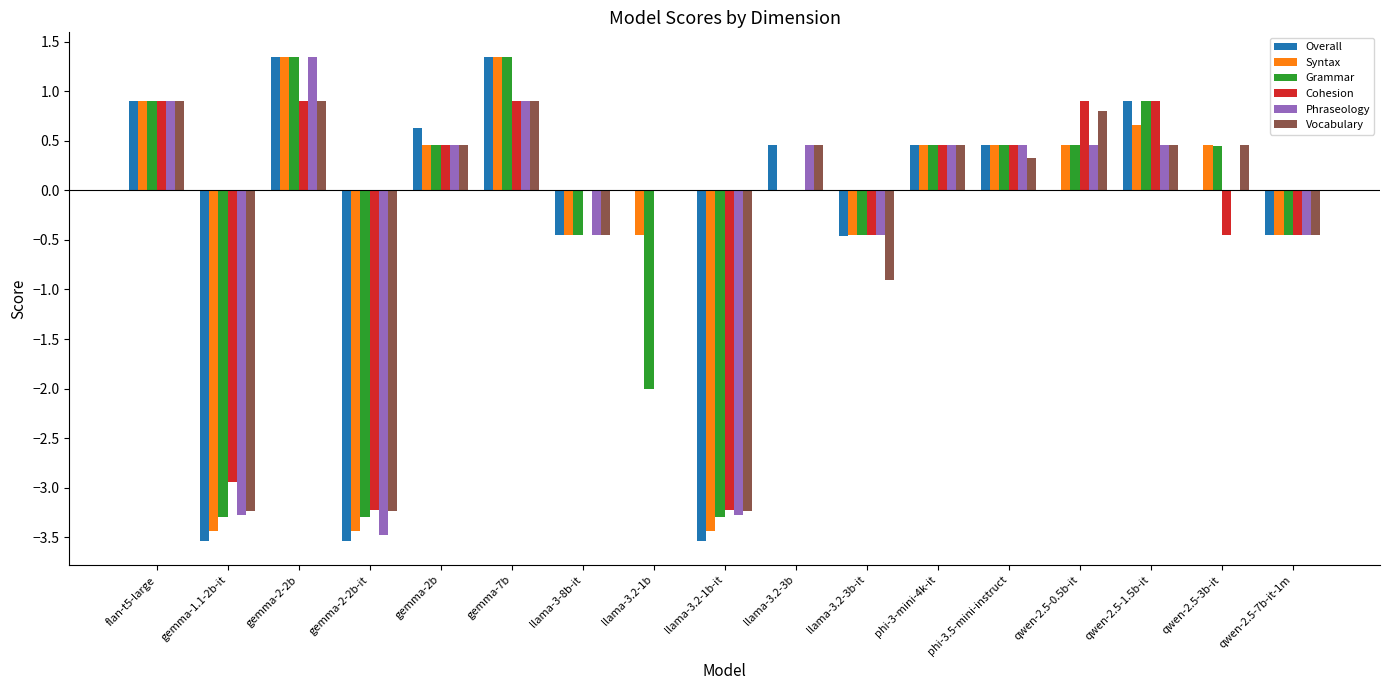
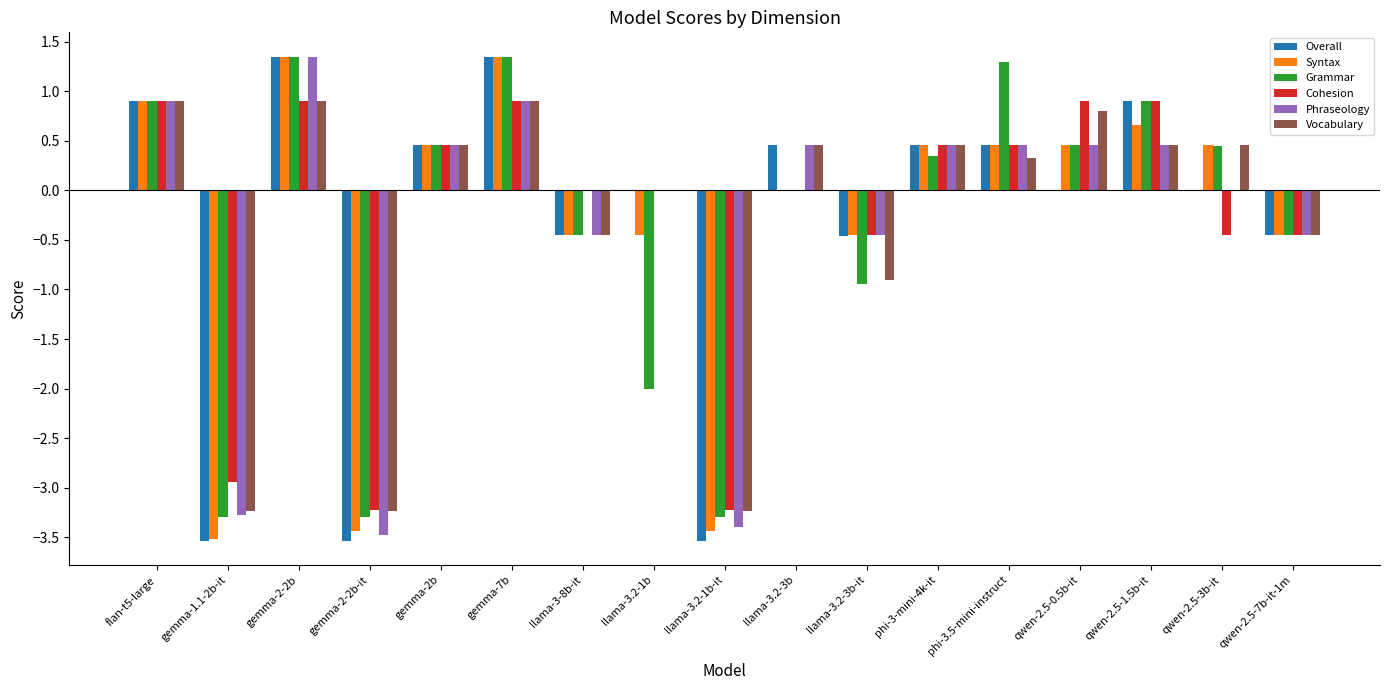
Syntax, gemma-1.1-2b-it: -3.4 -> -3.5
Overall, gemma-2b: 0.6 -> 0.5
Phraseology, llama-3.2-1b-it: -3.3 -> -3.4
Grammar, llama-3.2-3b-it: -0.5 -> -0.9
Grammar, phi-3-mini-4k-it: 0.5 -> 0.3
Grammar, phi-3.5-mini-instruct: 0.5 -> 1.3
